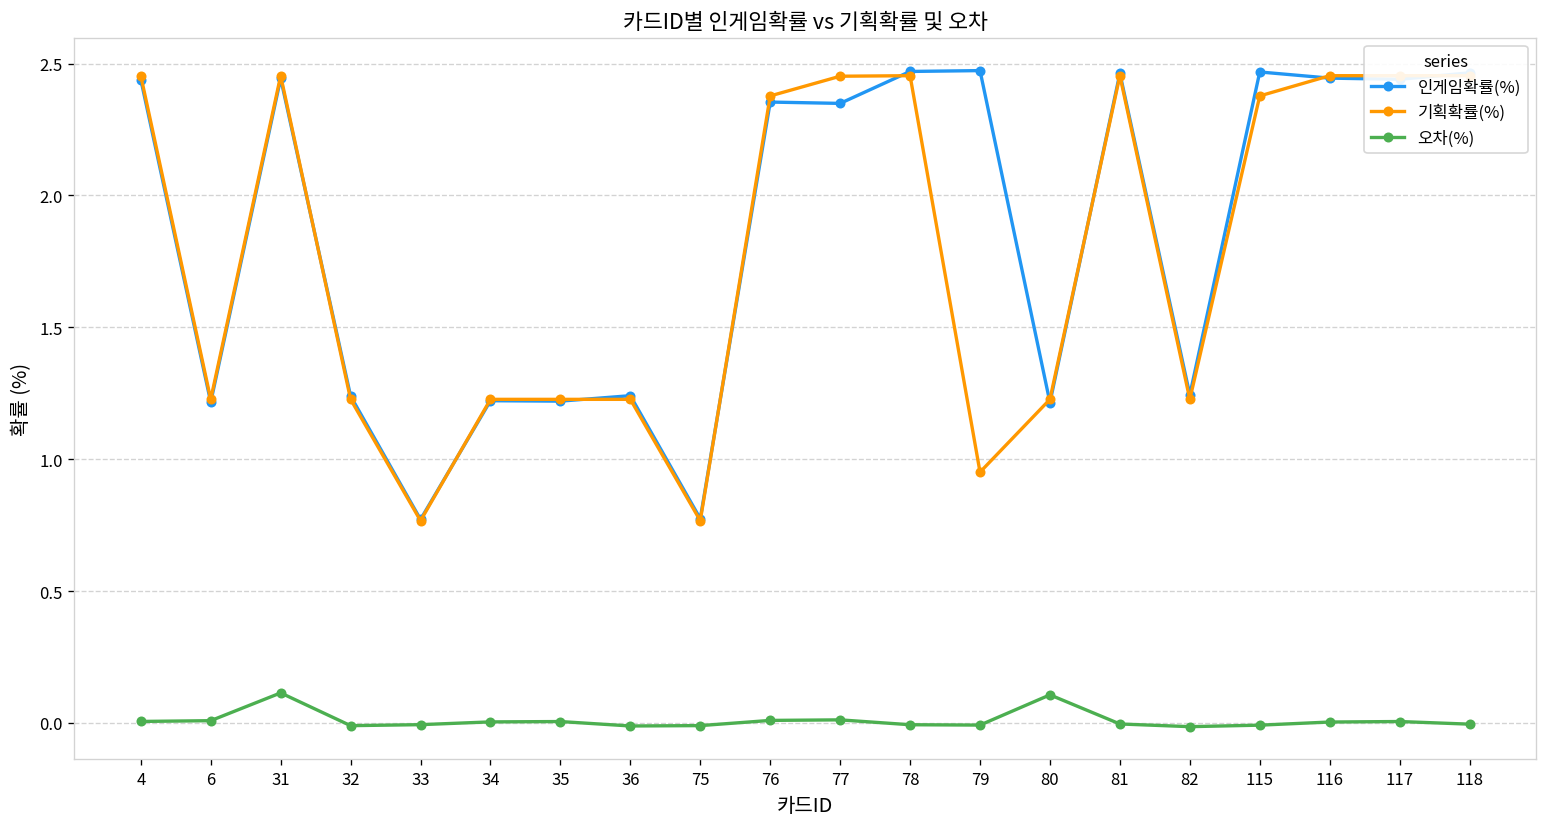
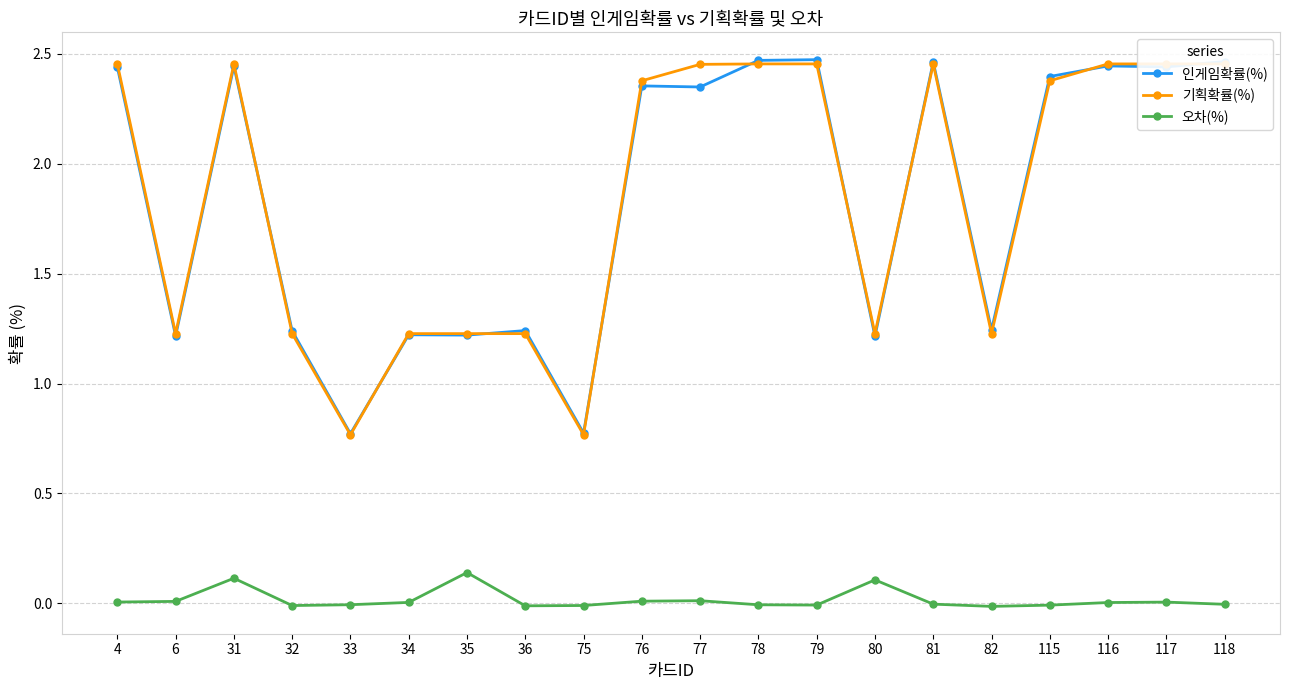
오차(%), 35: 0.01 -> 0.14
기획확률(%), 79: 0.95 -> 2.45
인게임확률(%), 115: 2.47 -> 2.40
